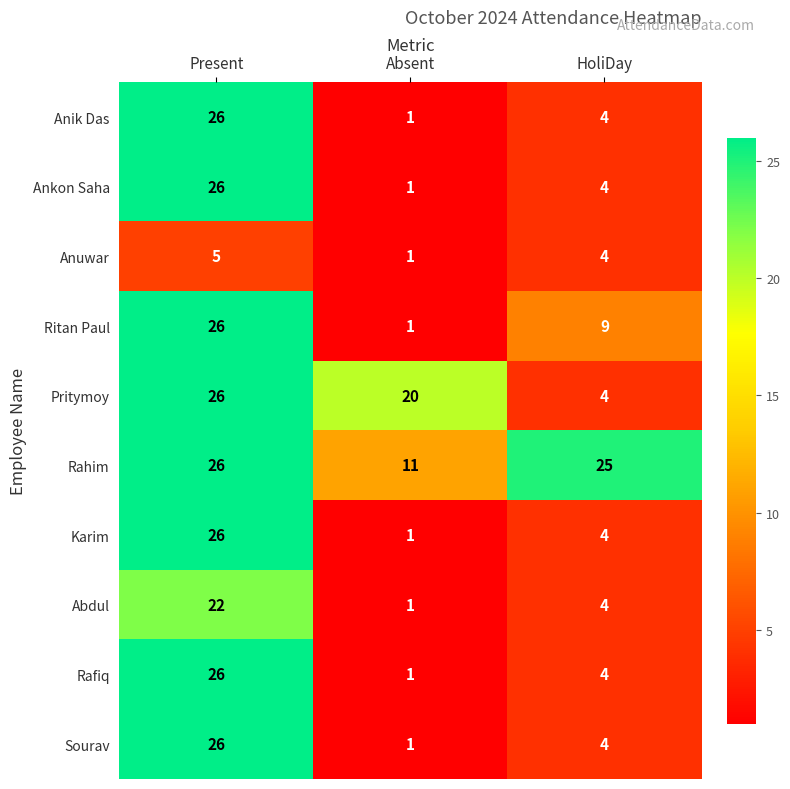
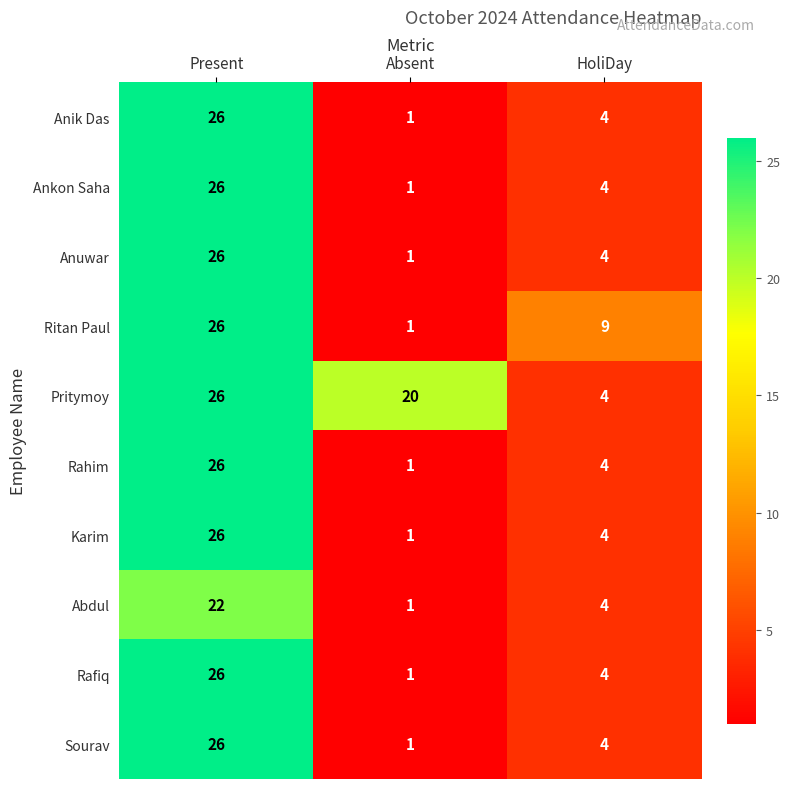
Anuwar, Present: 5 -> 26
Rahim, Absent: 11 -> 1
Rahim, HoliDay: 25 -> 4
